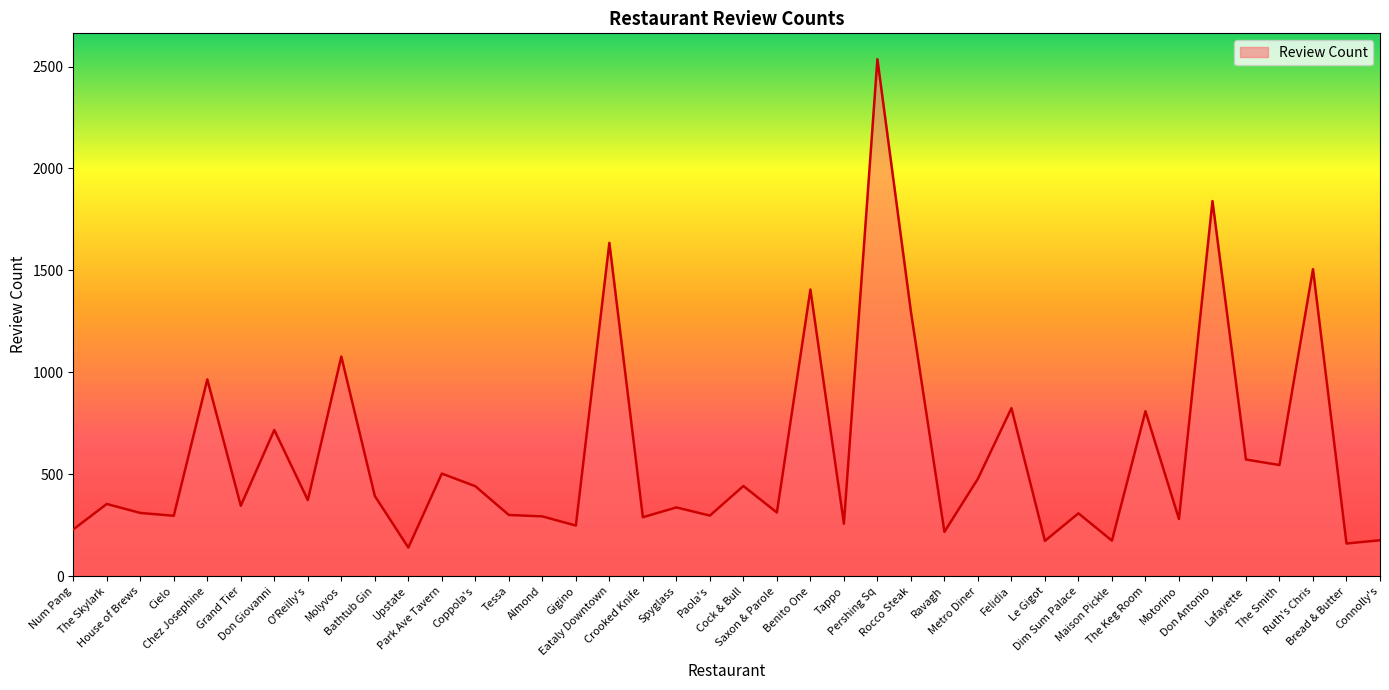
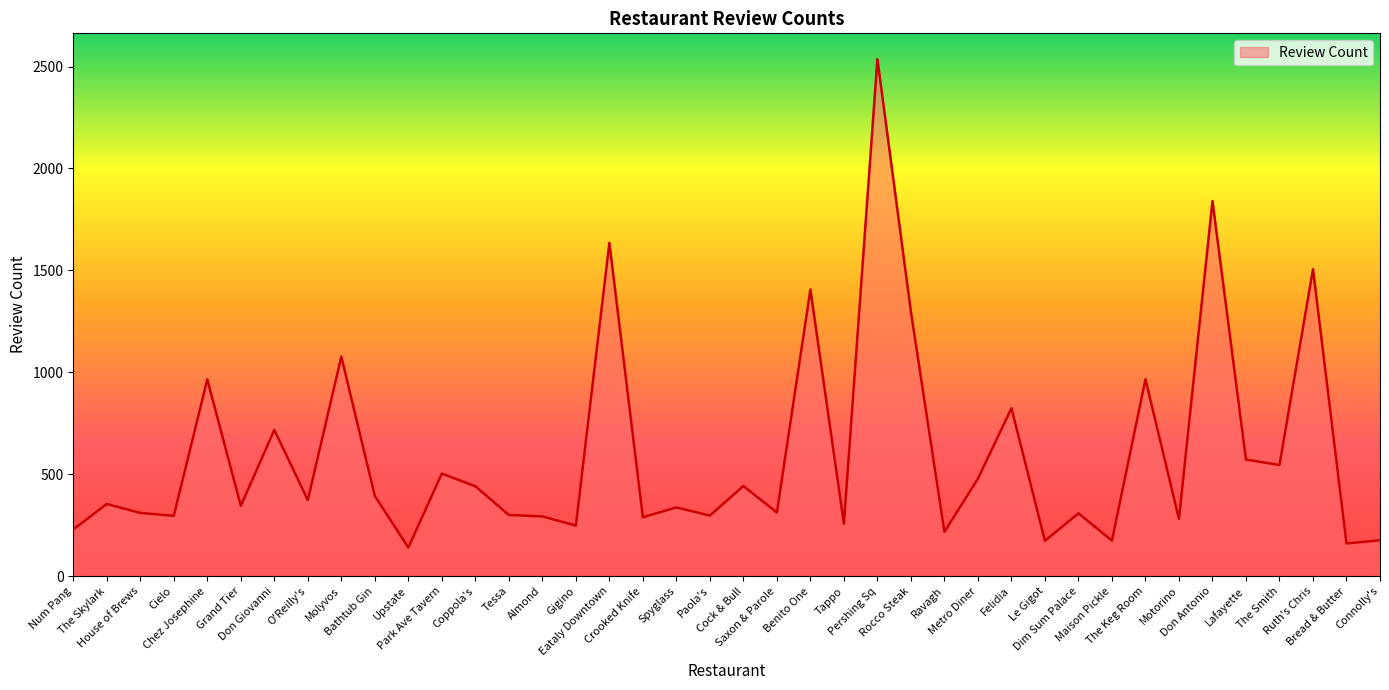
The Keg Room: 810 -> 970
